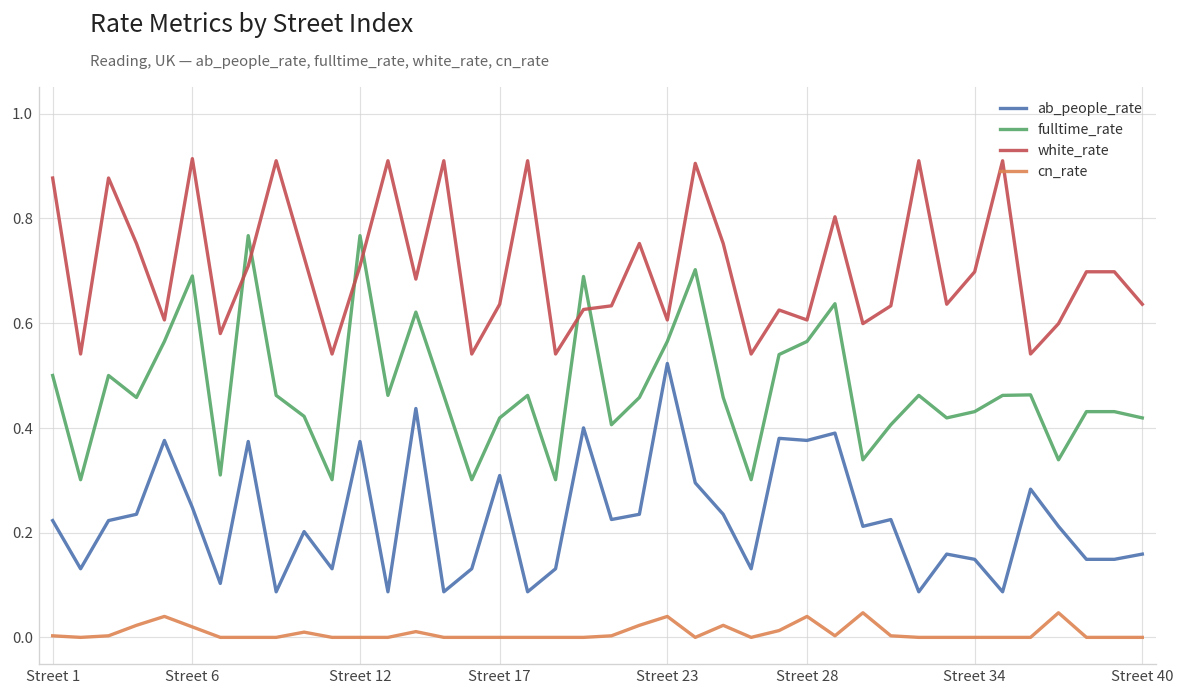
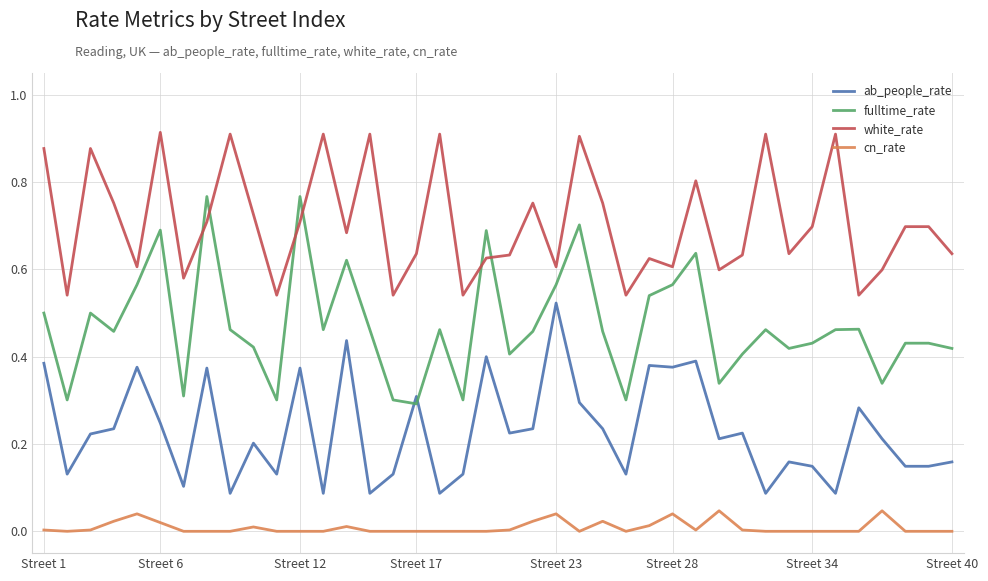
ab_people_rate, Street 1: 0.22 -> 0.39
fulltime_rate, Street 17: 0.42 -> 0.29
